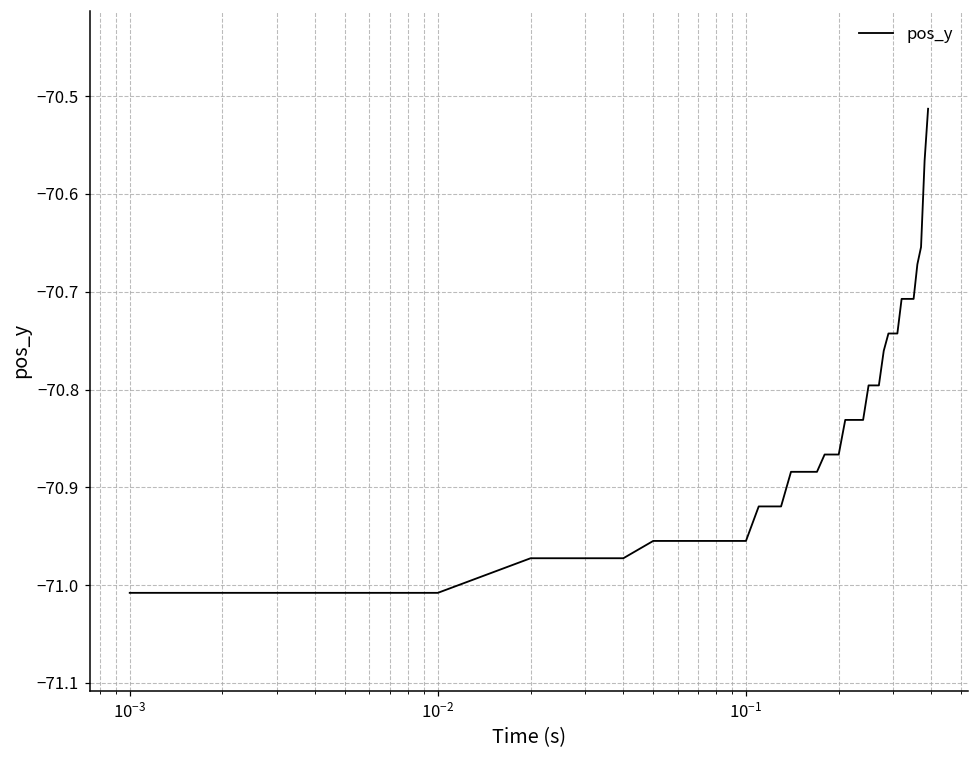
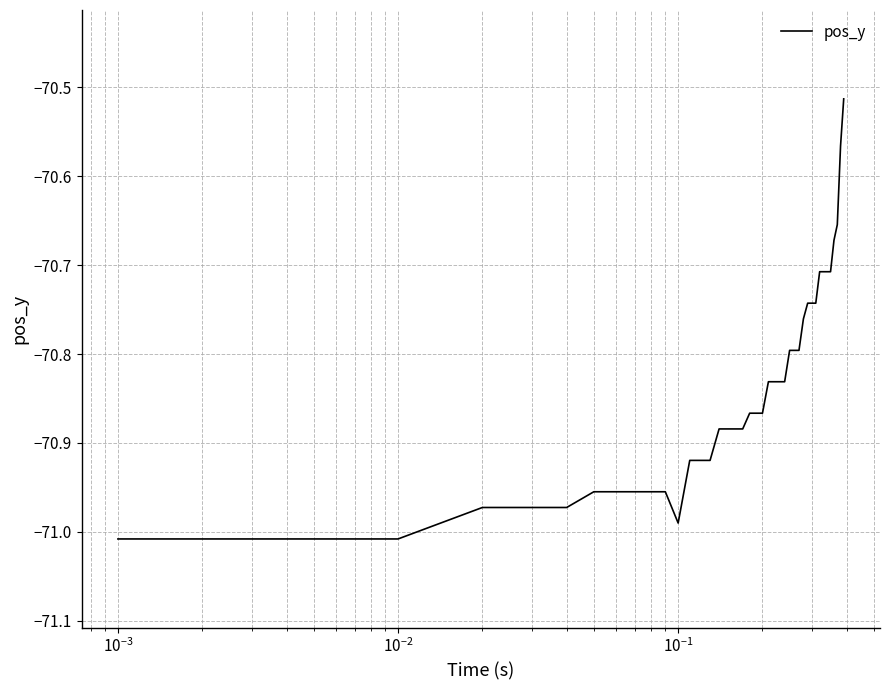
10^-1: -70.95 -> -70.99
